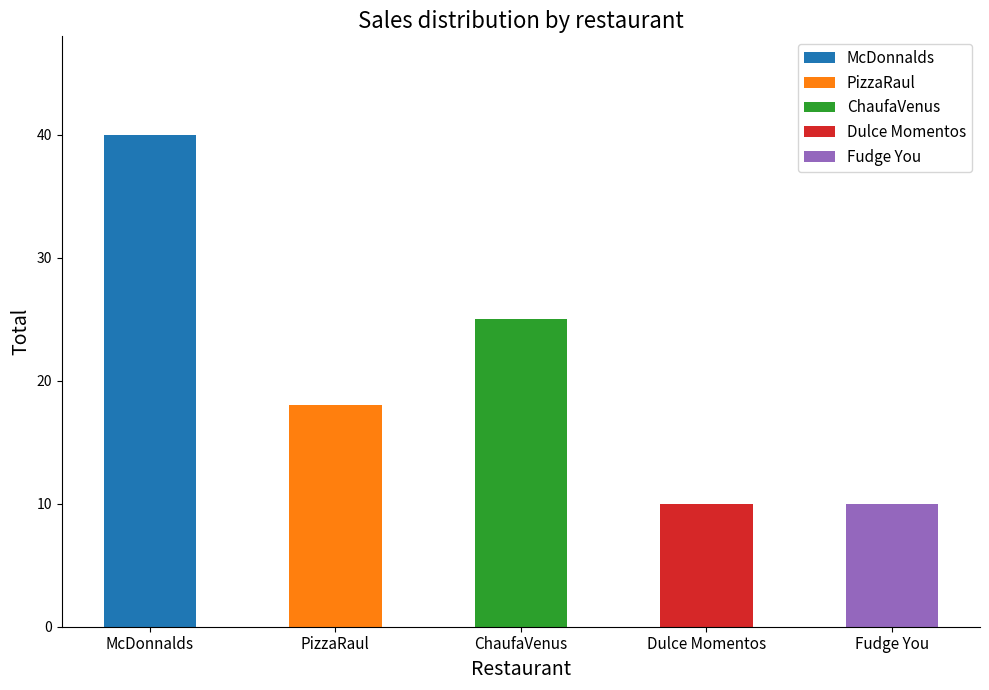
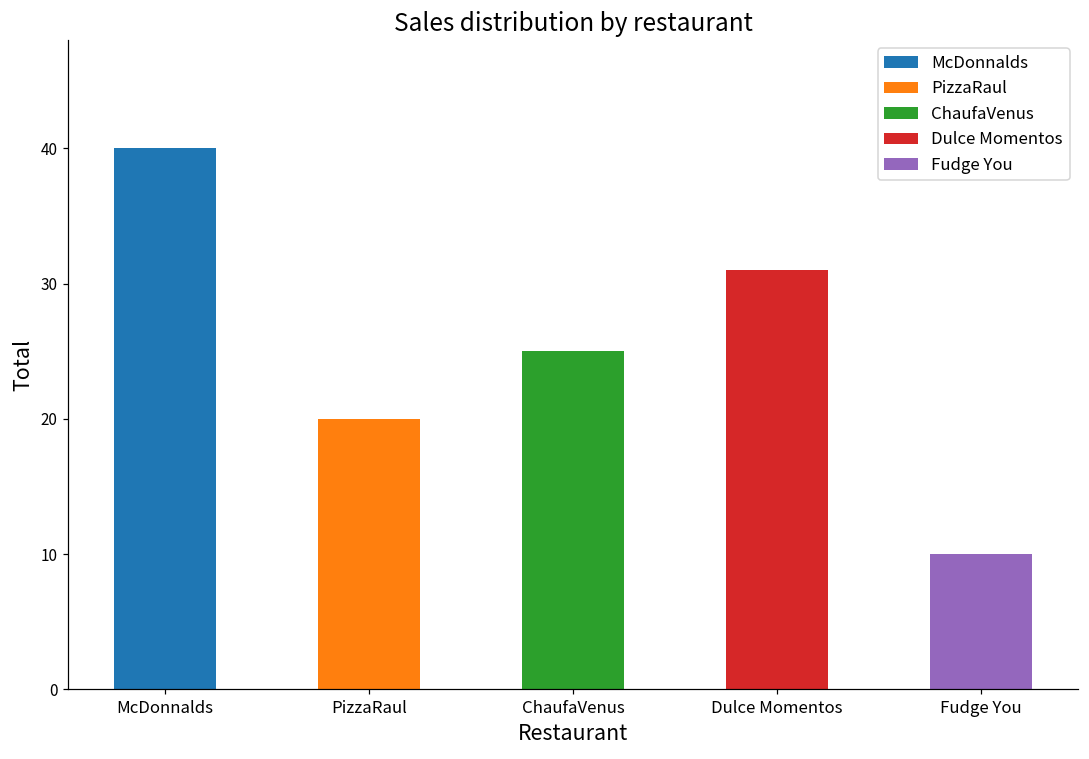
PizzaRaul: 18 -> 20
Dulce Momentos: 10 -> 31
